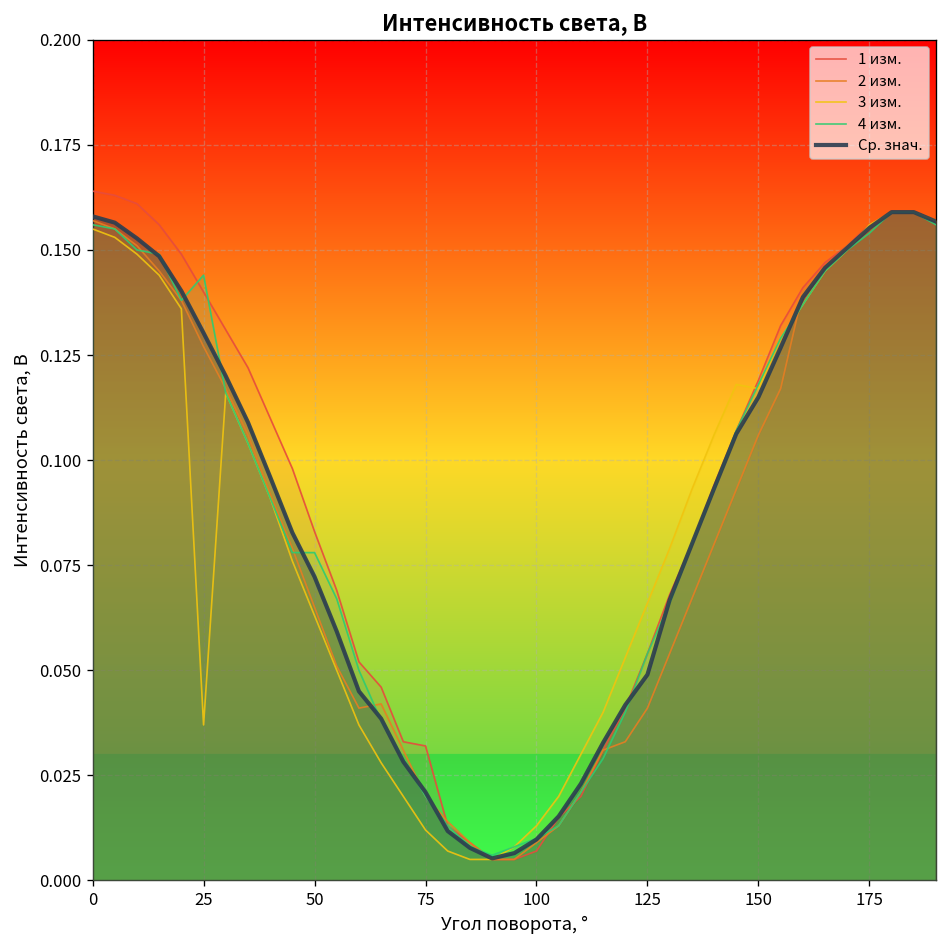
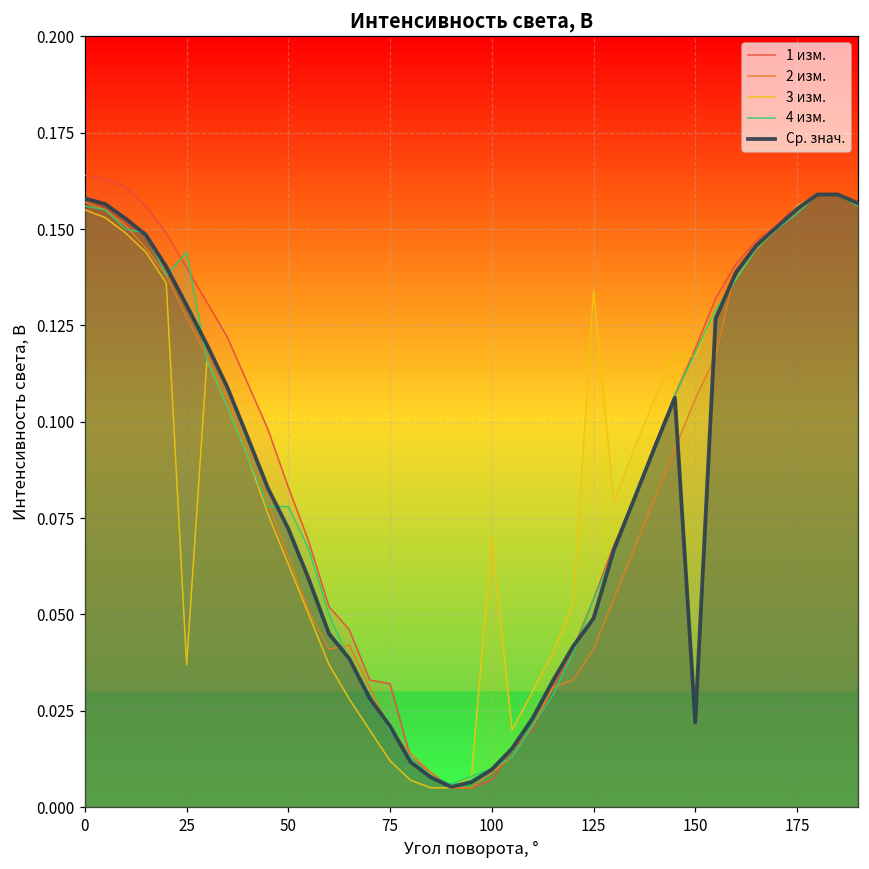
3 изм., 100: 0.013 -> 0.070
3 изм., 125: 0.066 -> 0.134
Ср. знач., 150: 0.115 -> 0.022
